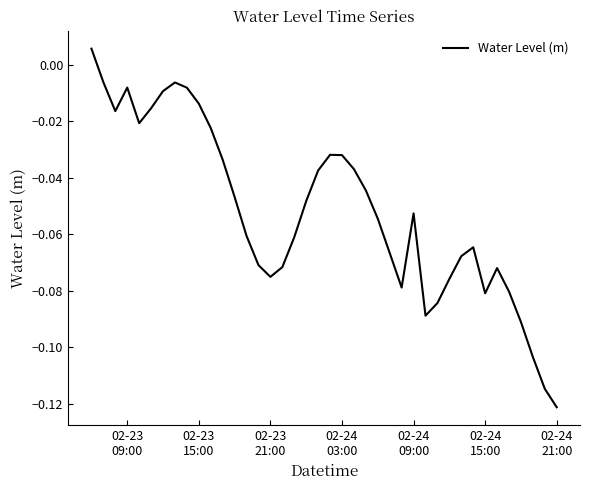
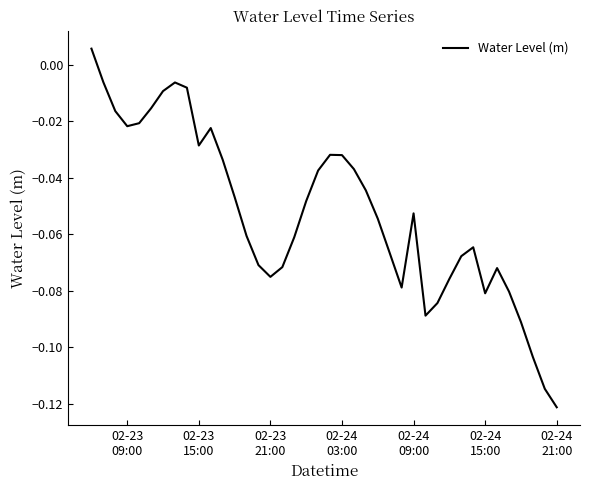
02-23 09:00: -0.008 -> -0.022
02-23 15:00: -0.014 -> -0.029
